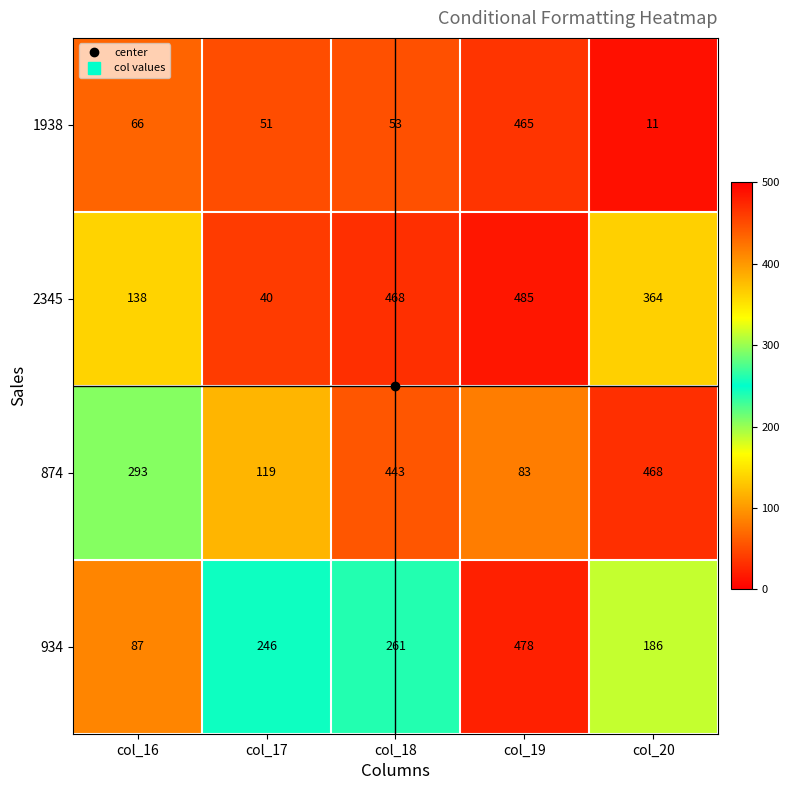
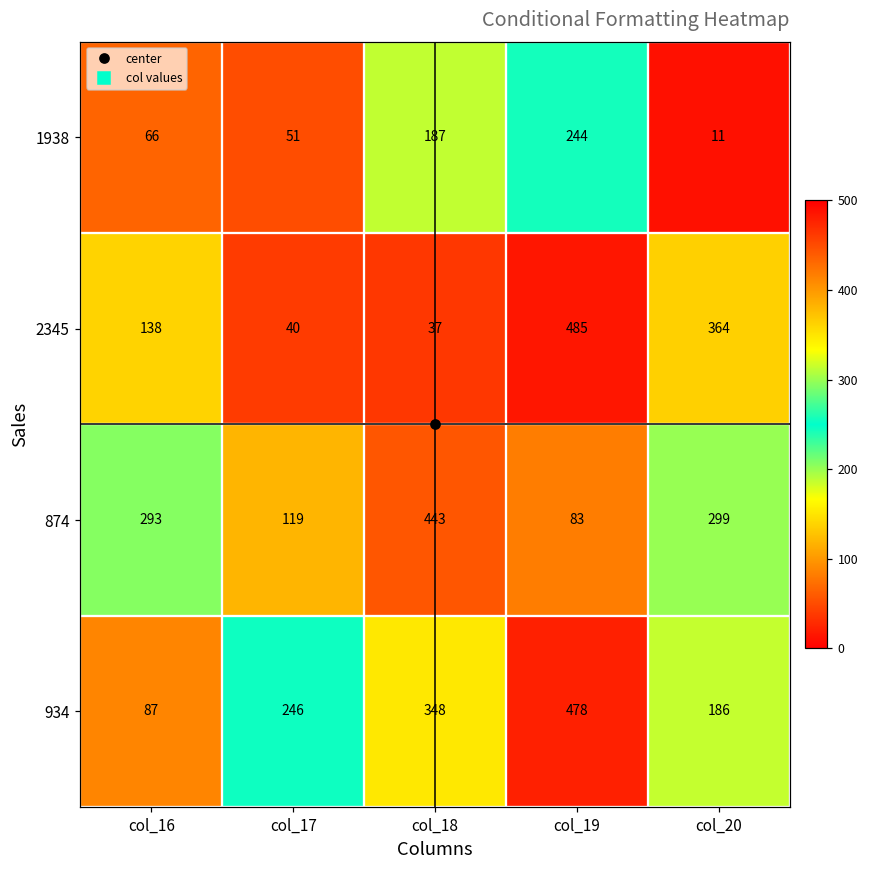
1938, col_18: 53 -> 187
1938, col_19: 465 -> 244
2345, col_18: 468 -> 37
874, col_20: 468 -> 299
934, col_18: 261 -> 348
